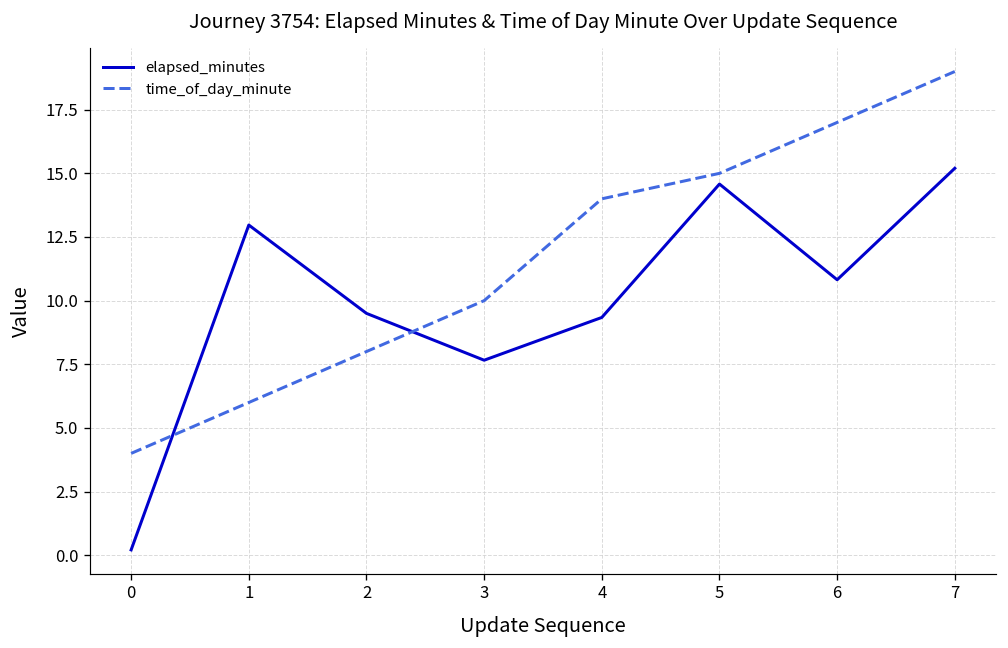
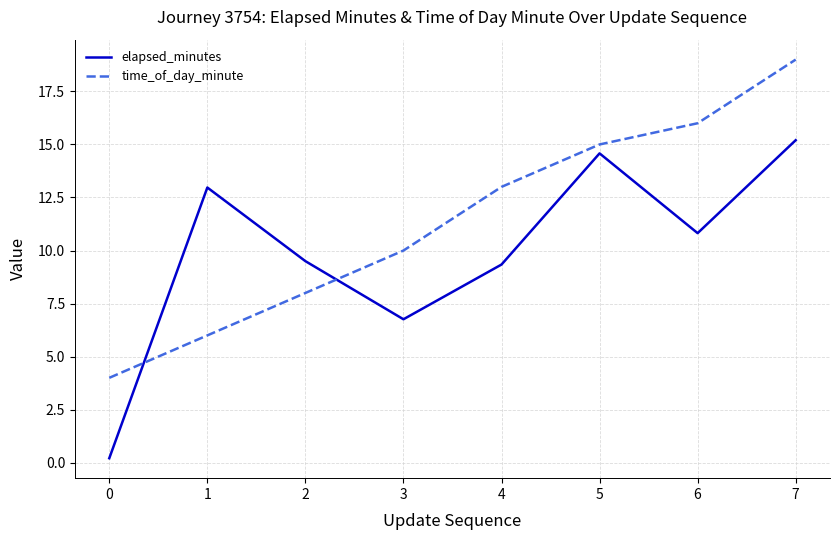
elapsed_minutes, 3: 7.7 -> 6.8
time_of_day_minute, 4: 14 -> 13
time_of_day_minute, 6: 17 -> 16
